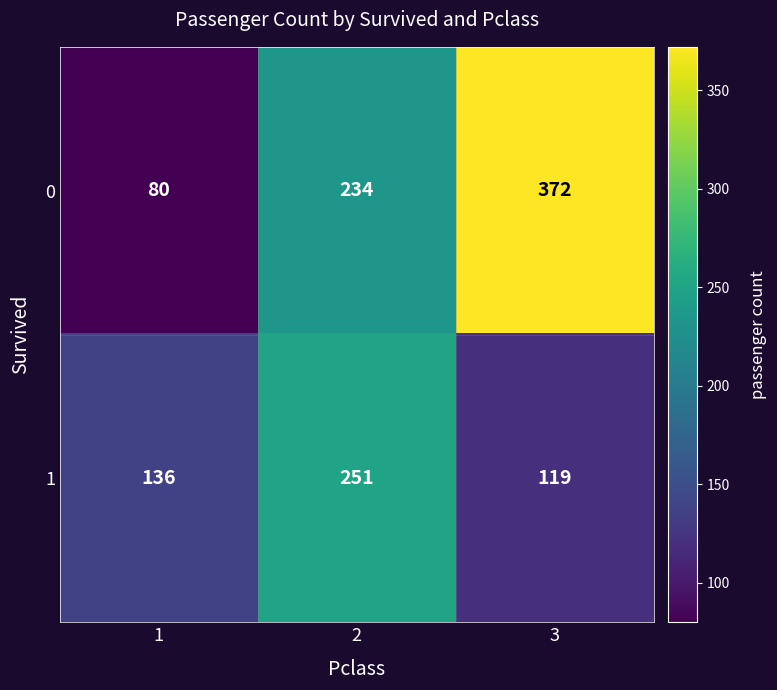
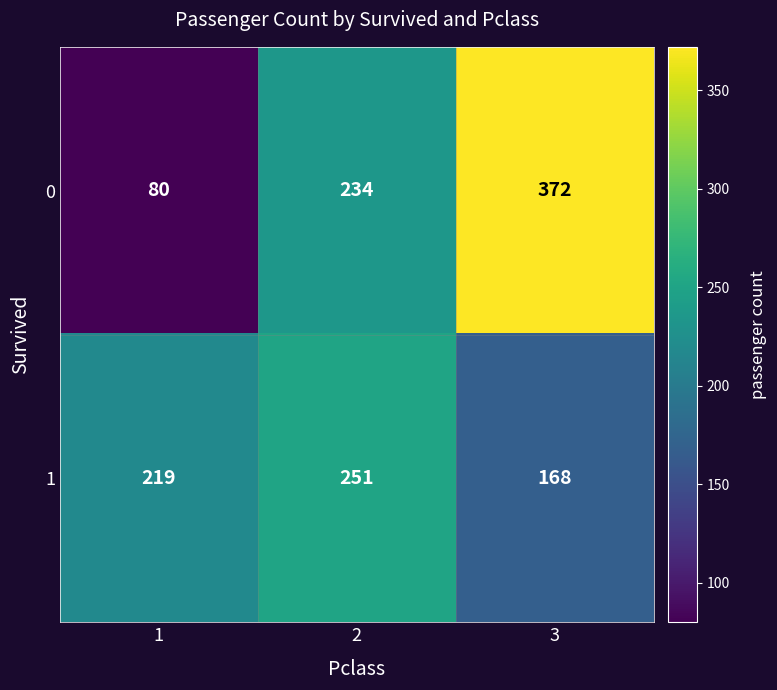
1, 1: 136 -> 219
1, 3: 119 -> 168
